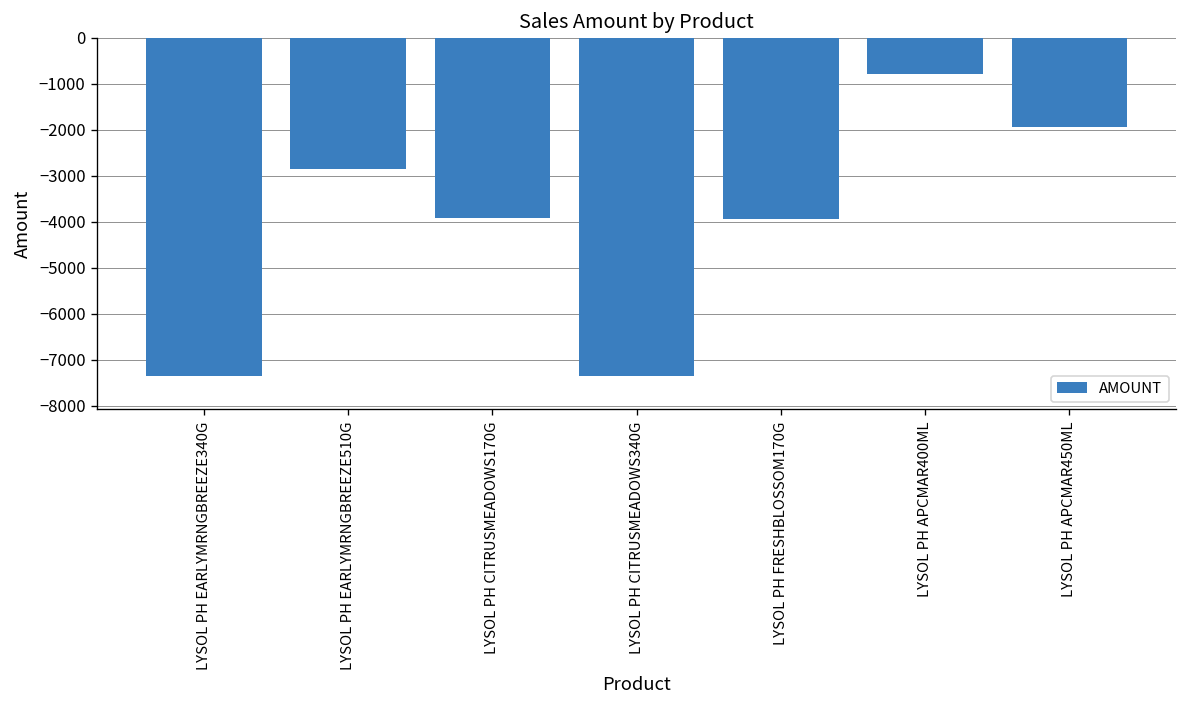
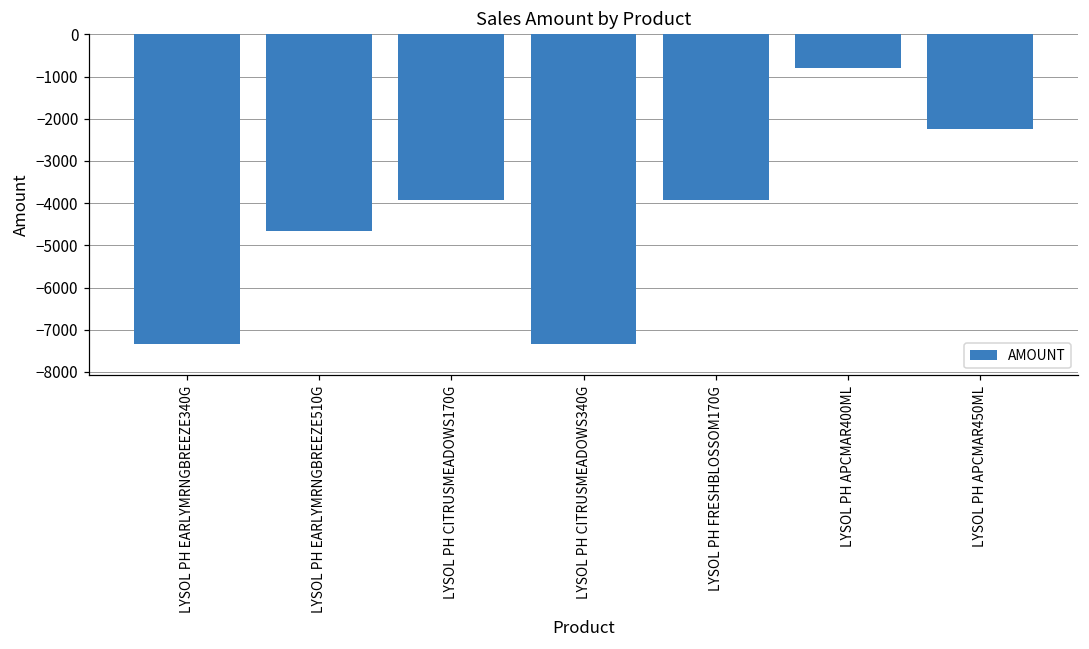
LYSOL PH EARLYMRNGBREEZE510G: -2900 -> -4700
LYSOL PH APCMAR450ML: -1900 -> -2200
